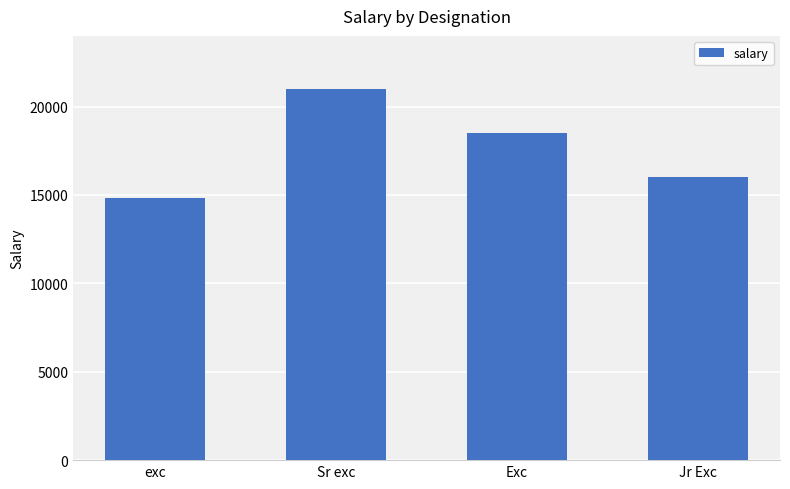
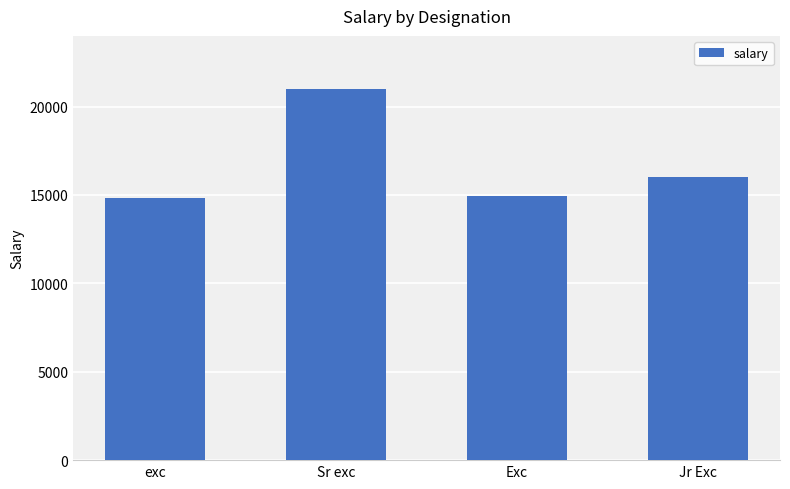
Exc: 18500 -> 14900
